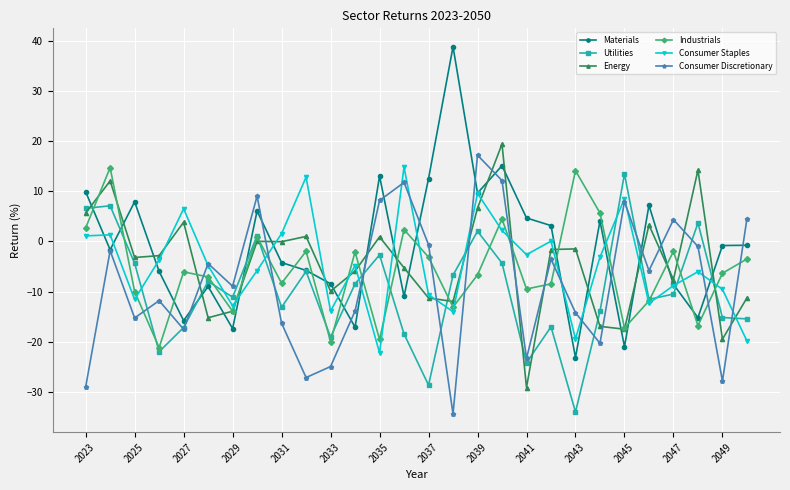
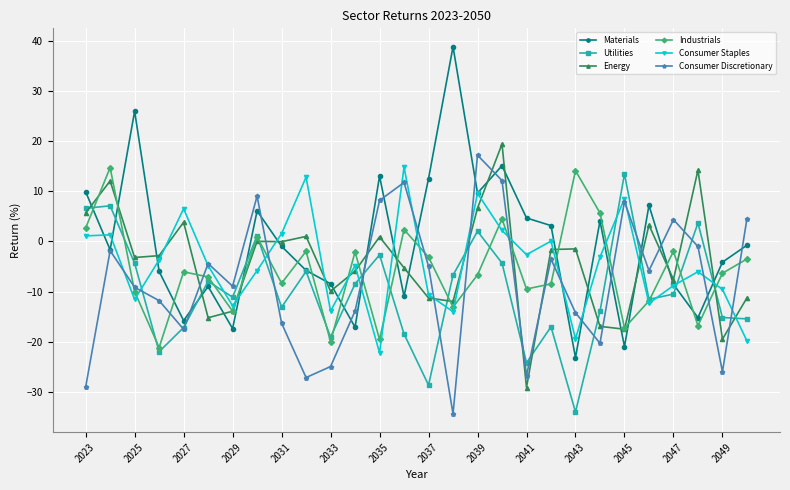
Materials, 2025: 8 -> 26
Consumer Discretionary, 2025: -15 -> -9
Materials, 2031: -4 -> -1
Consumer Discretionary, 2037: -1 -> -5
Consumer Discretionary, 2041: -23 -> -27
Materials, 2049: -1 -> -4
Consumer Discretionary, 2049: -28 -> -26
